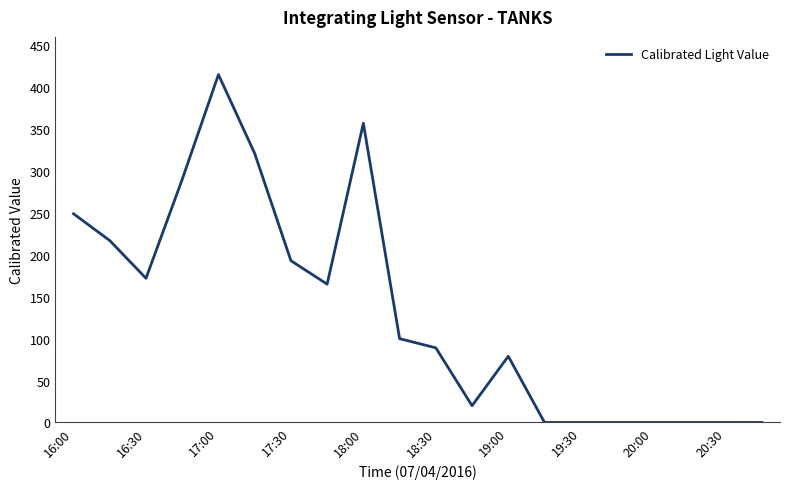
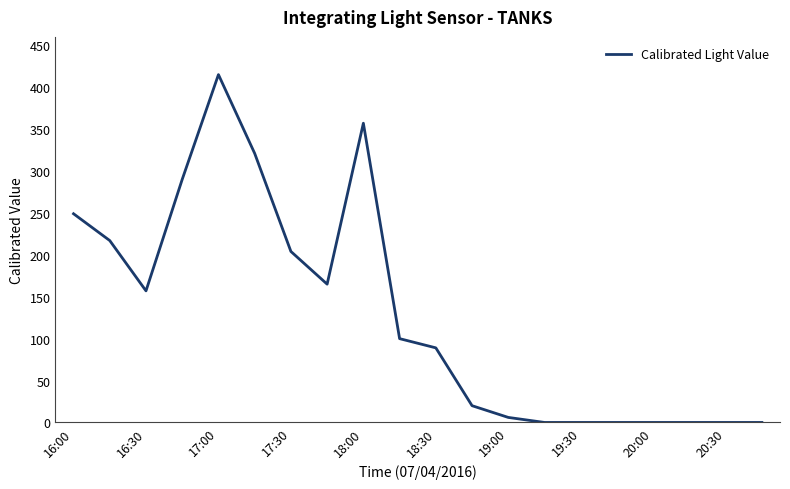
16:30: 170 -> 160
17:30: 190 -> 200
19:00: 80 -> 10
